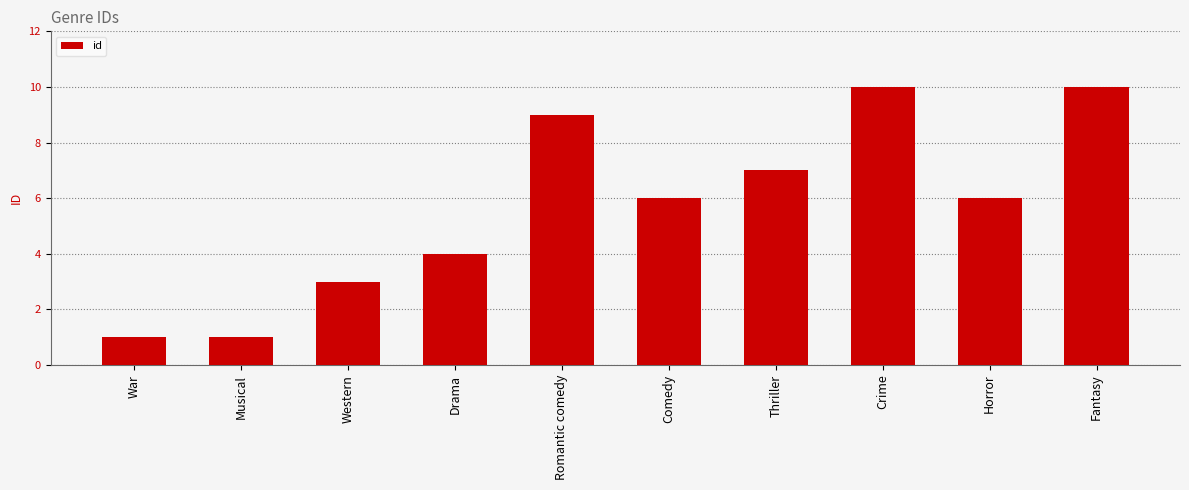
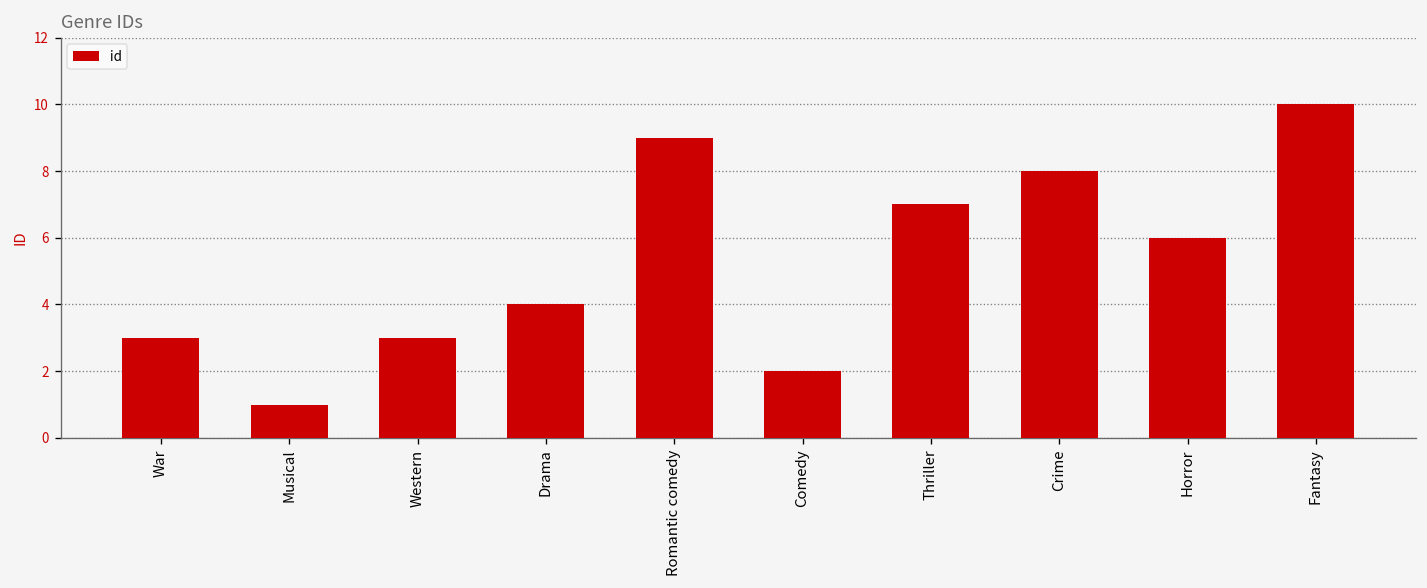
War: 1 -> 3
Comedy: 6 -> 2
Crime: 10 -> 8
